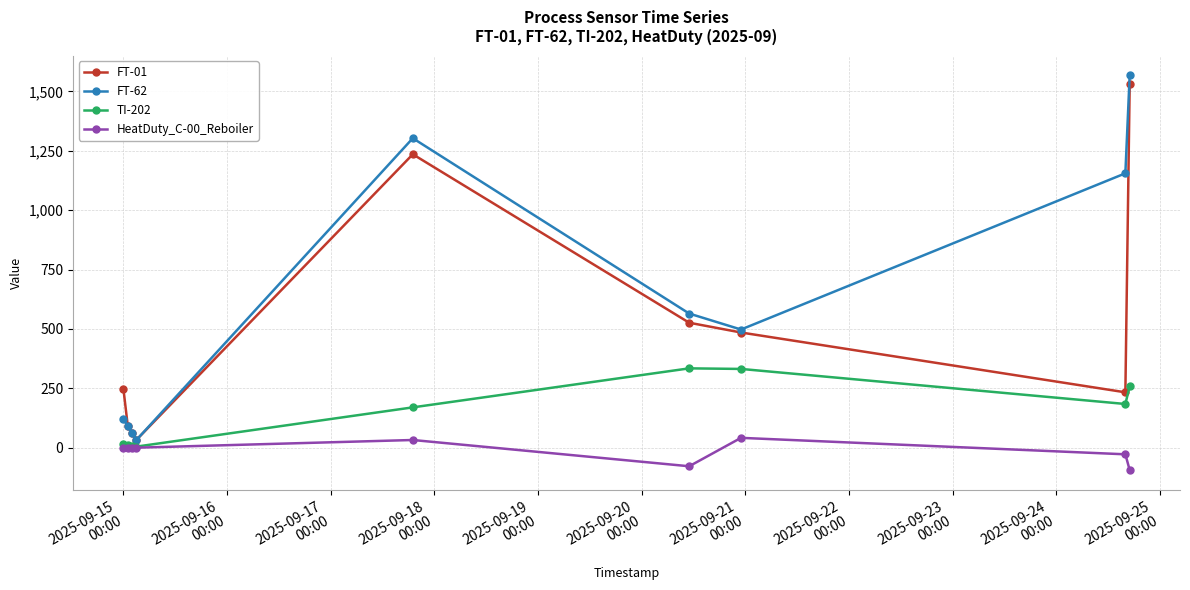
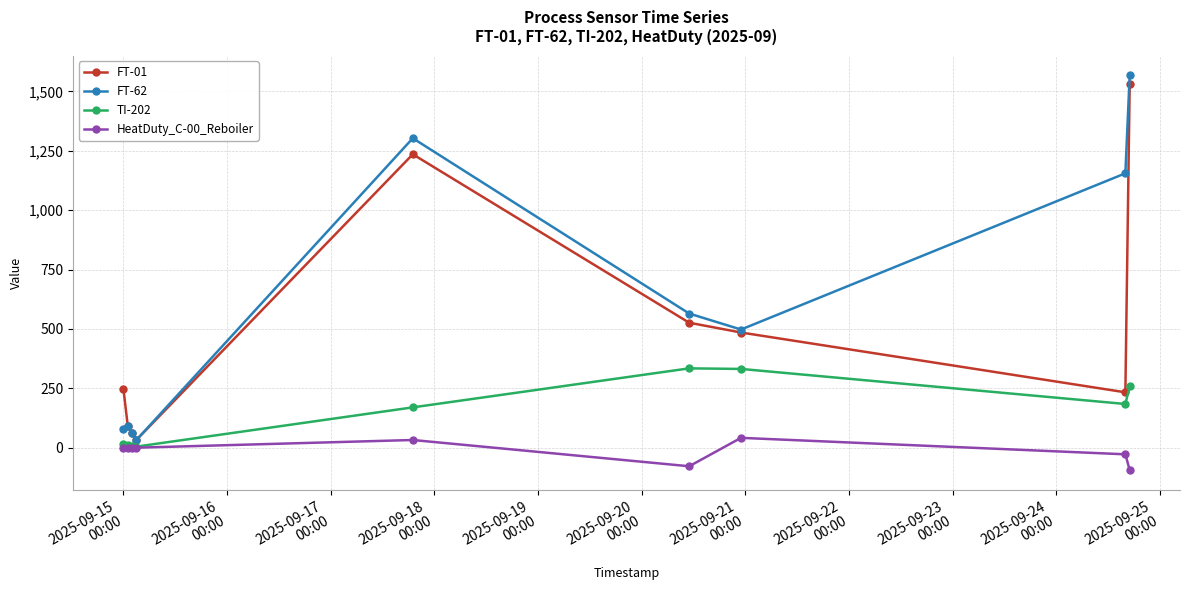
FT-62, 2025-09-15 00:00: 120 -> 80
